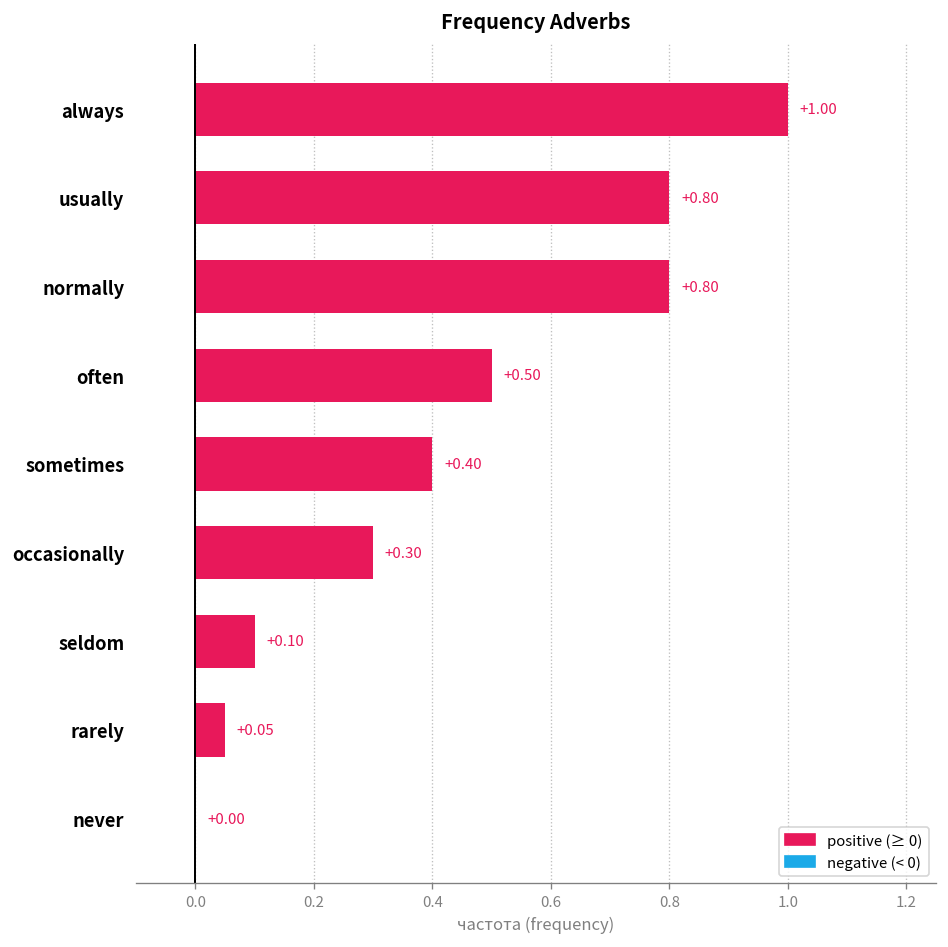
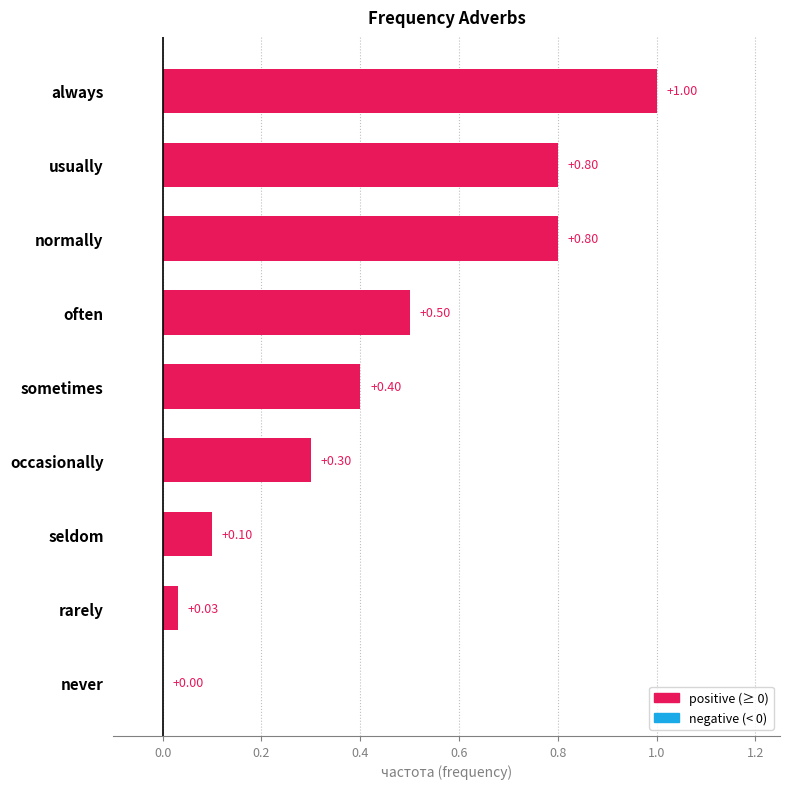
rarely: +0.05 -> +0.03
